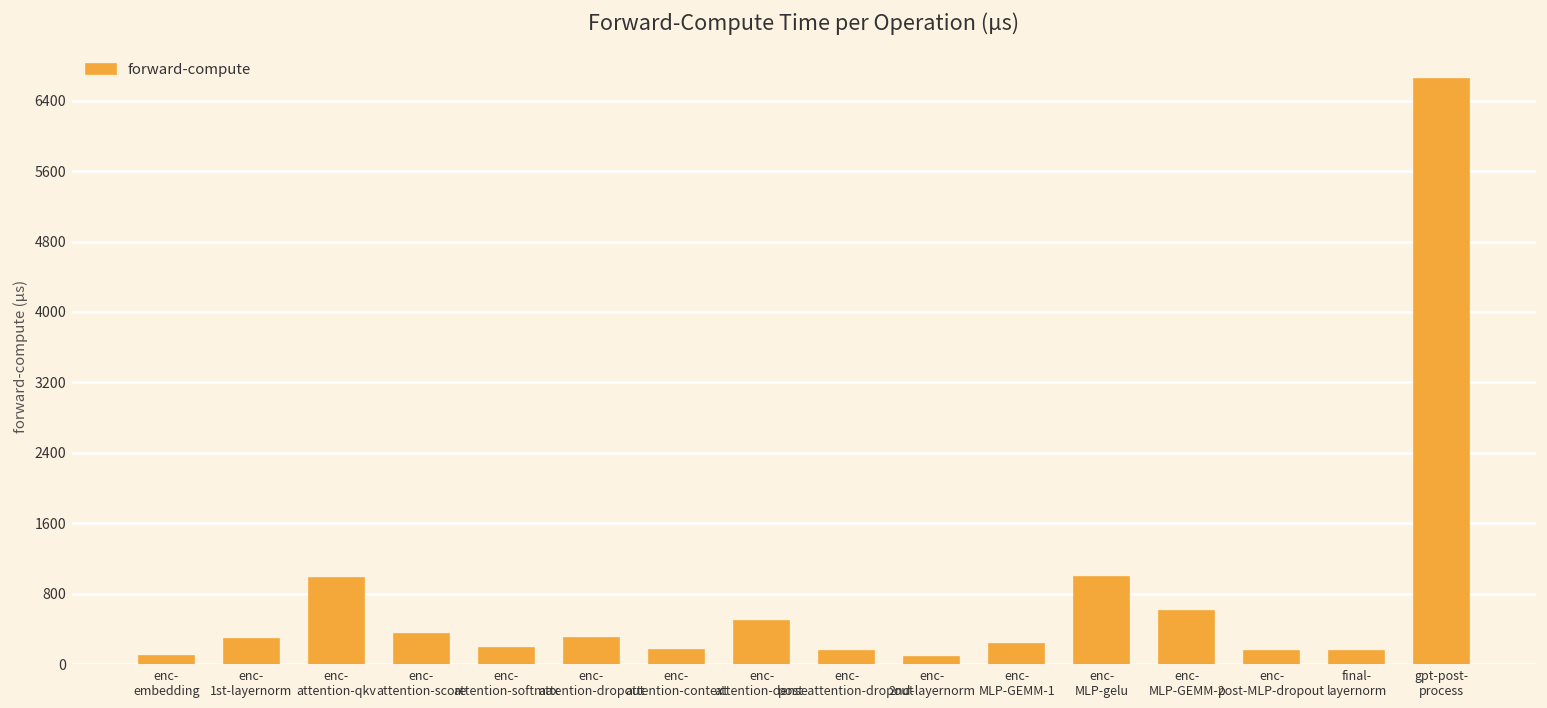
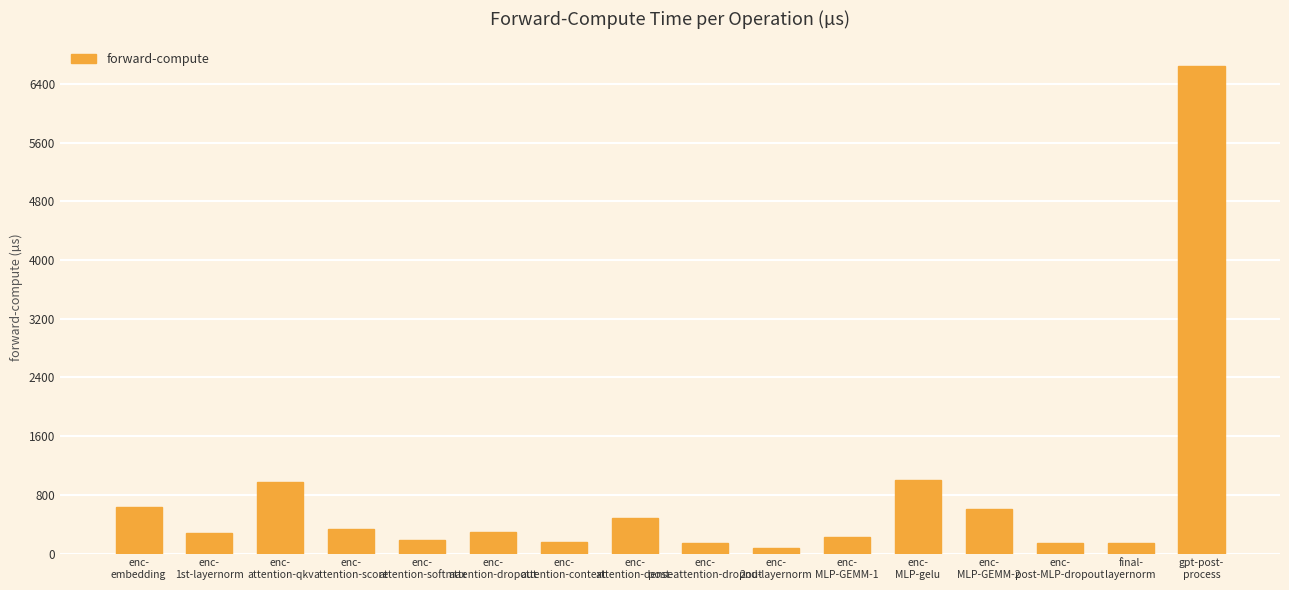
enc- embedding: 100 -> 600
